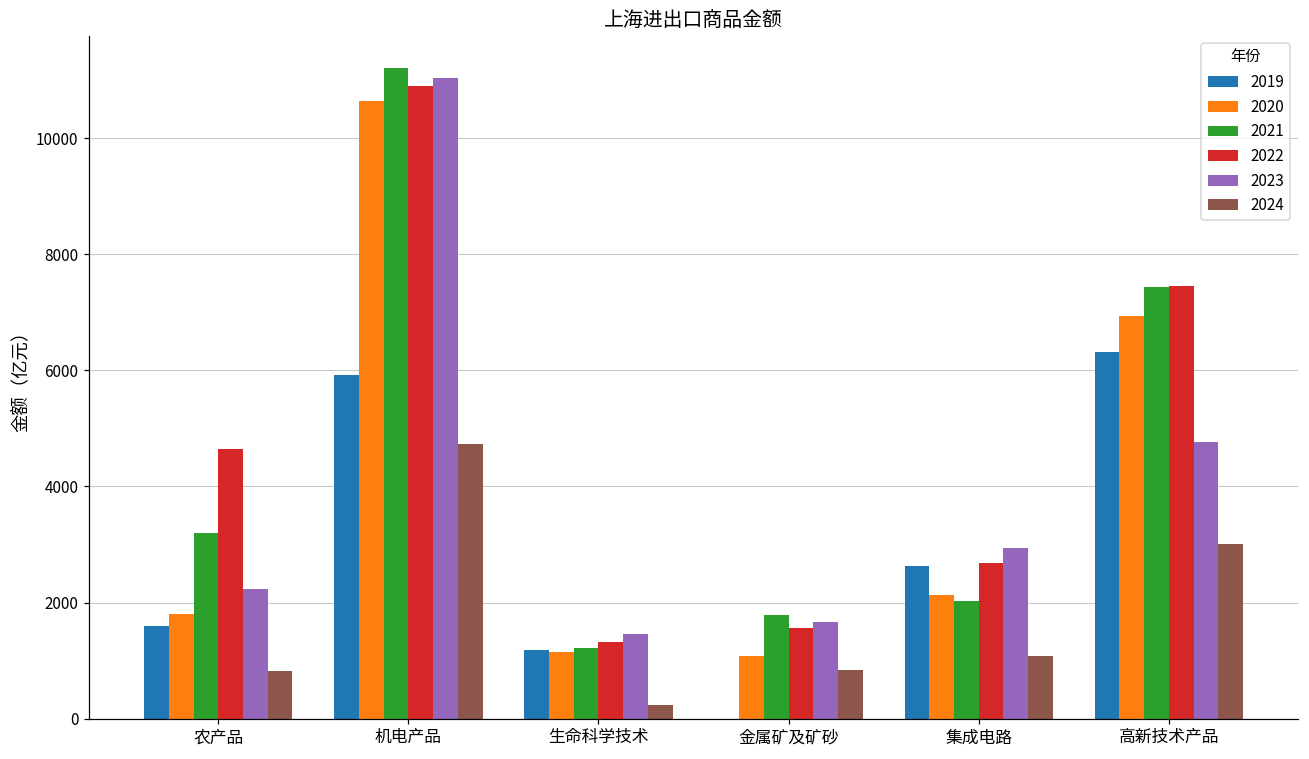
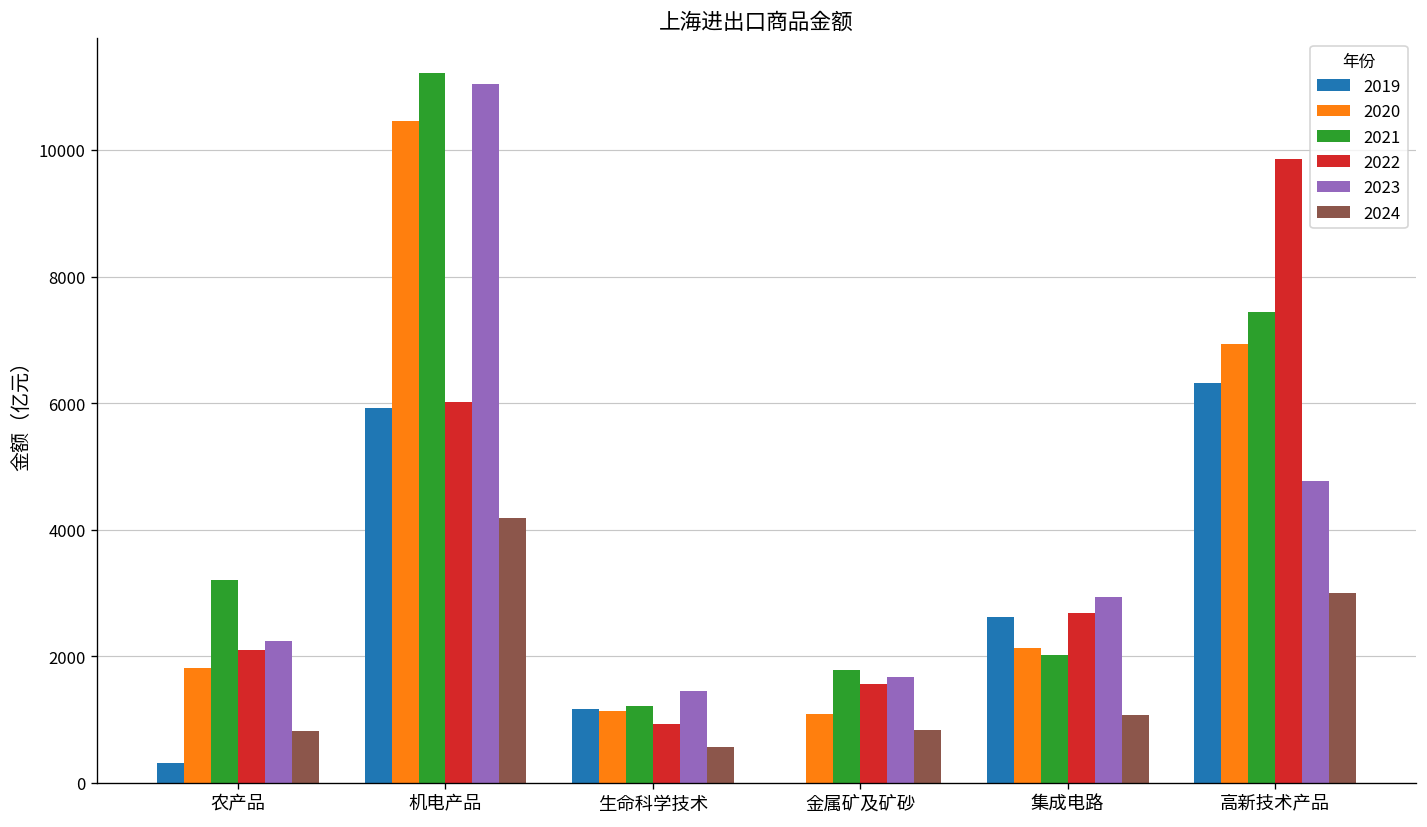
2019, 农产品: 1600 -> 300
2022, 农产品: 4600 -> 2100
2020, 机电产品: 10600 -> 10500
2022, 机电产品: 10900 -> 6000
2024, 机电产品: 4700 -> 4200
2022, 生命科学技术: 1300 -> 900
2024, 生命科学技术: 200 -> 600
2022, 高新技术产品: 7400 -> 9900
